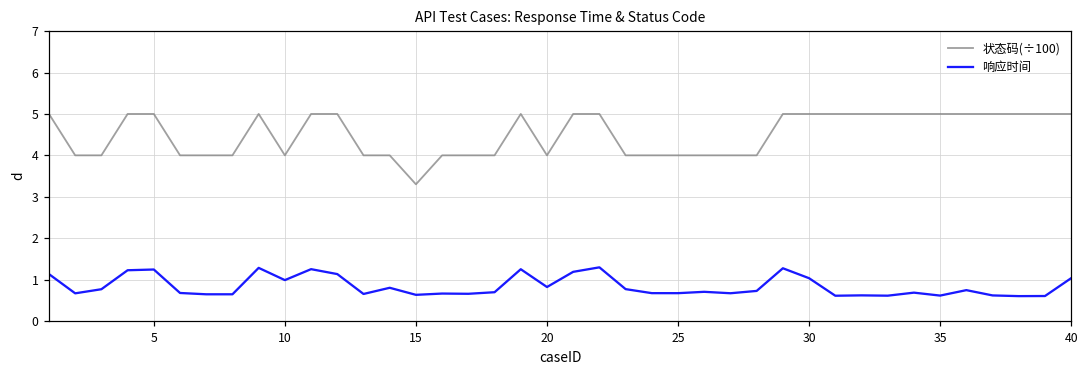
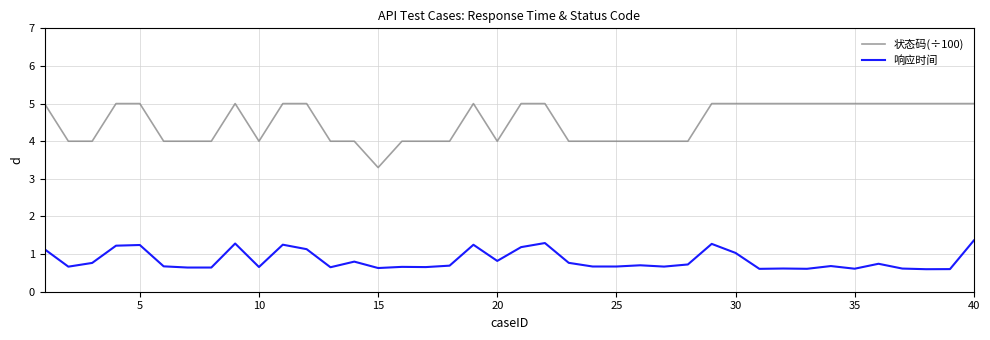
响应时间, 10: 1.0 -> 0.7
响应时间, 40: 1.0 -> 1.4
